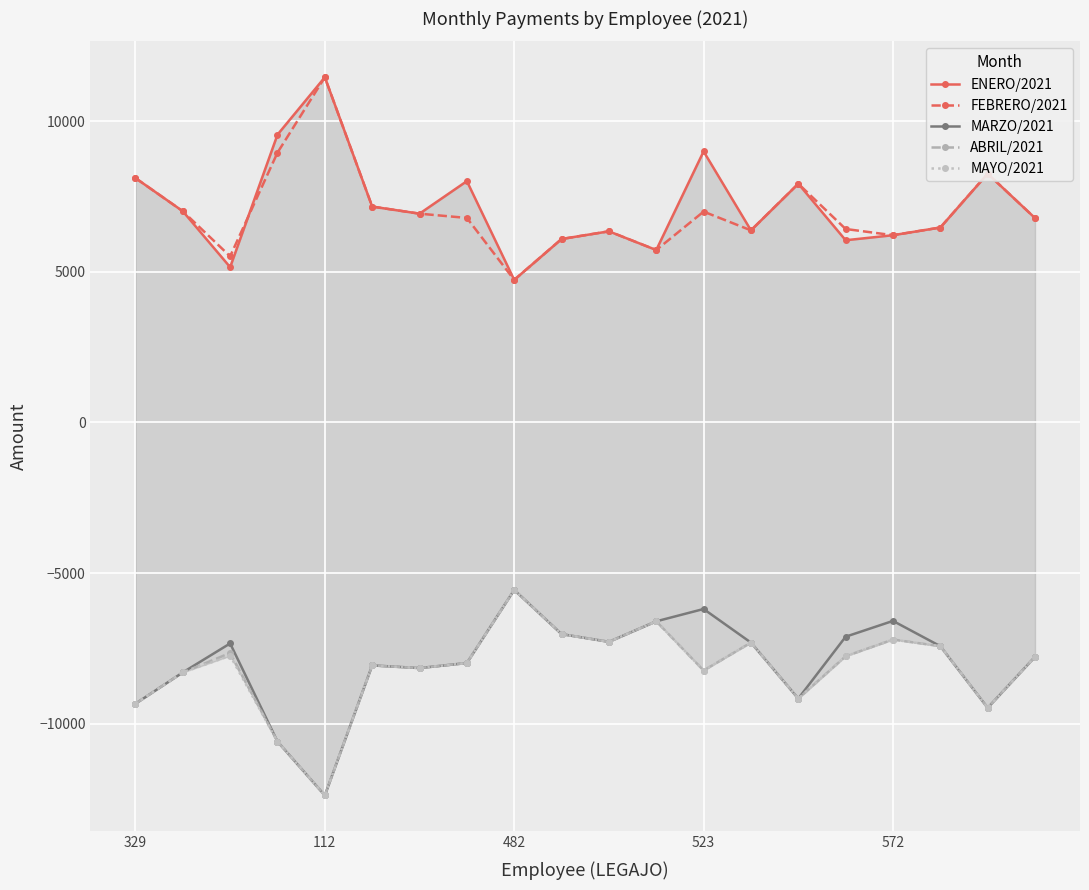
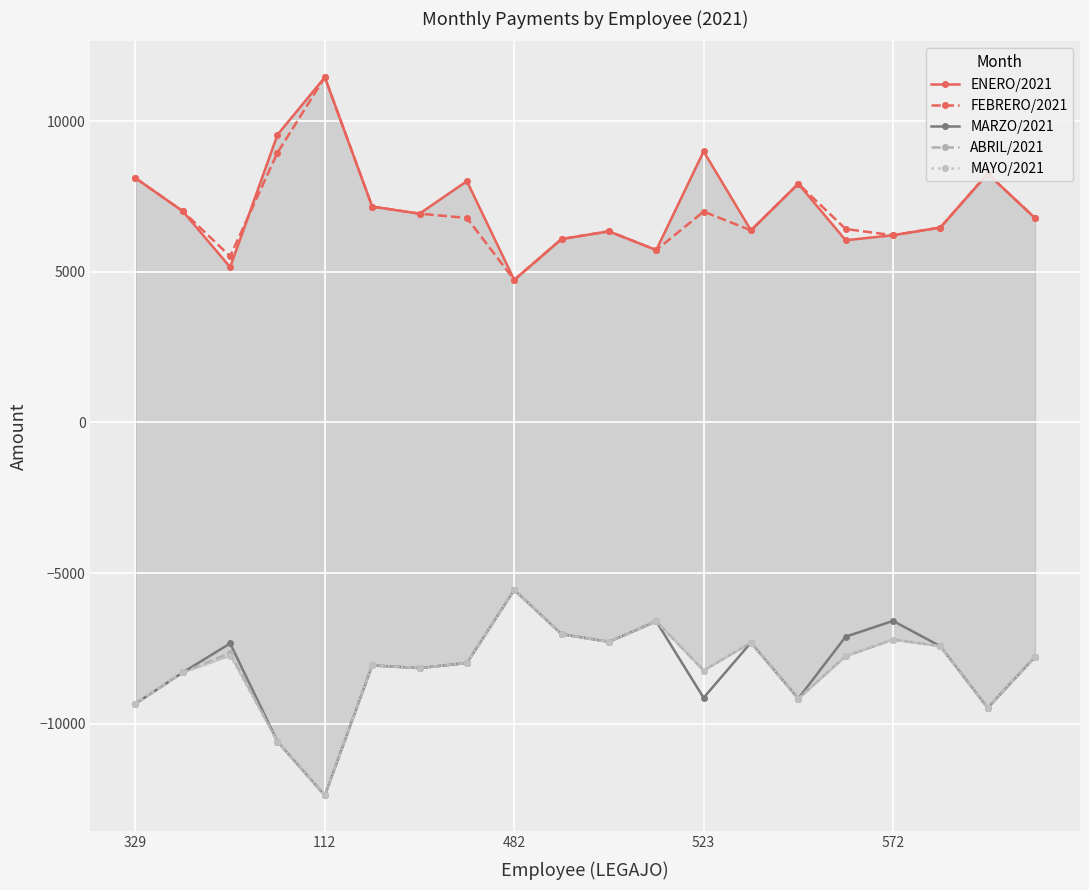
MARZO/2021, 523: -6200 -> -9100
